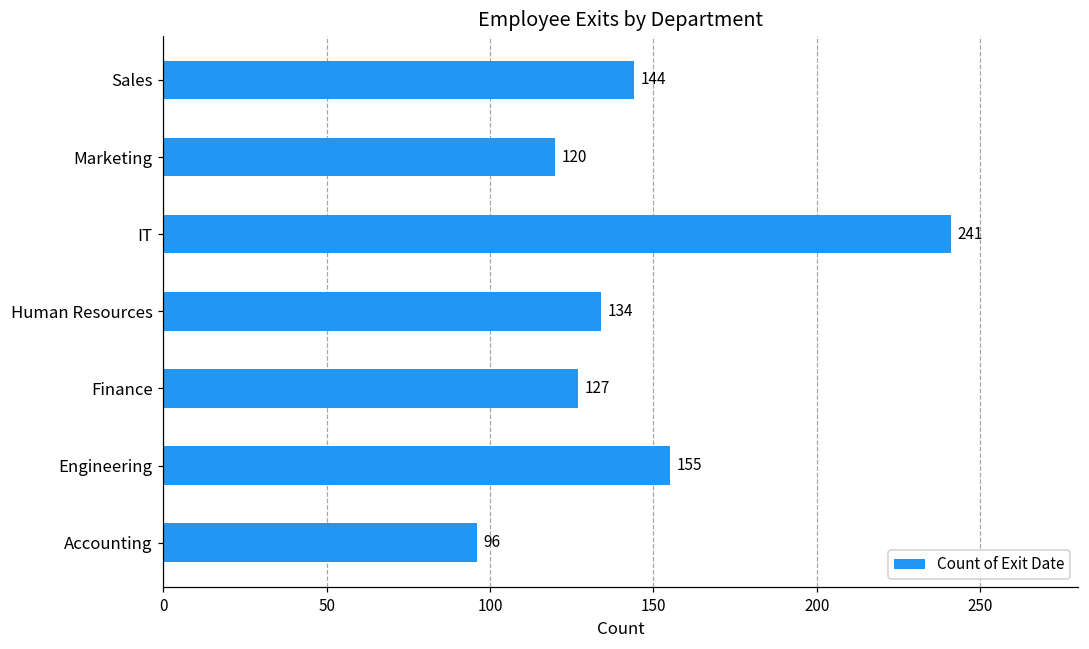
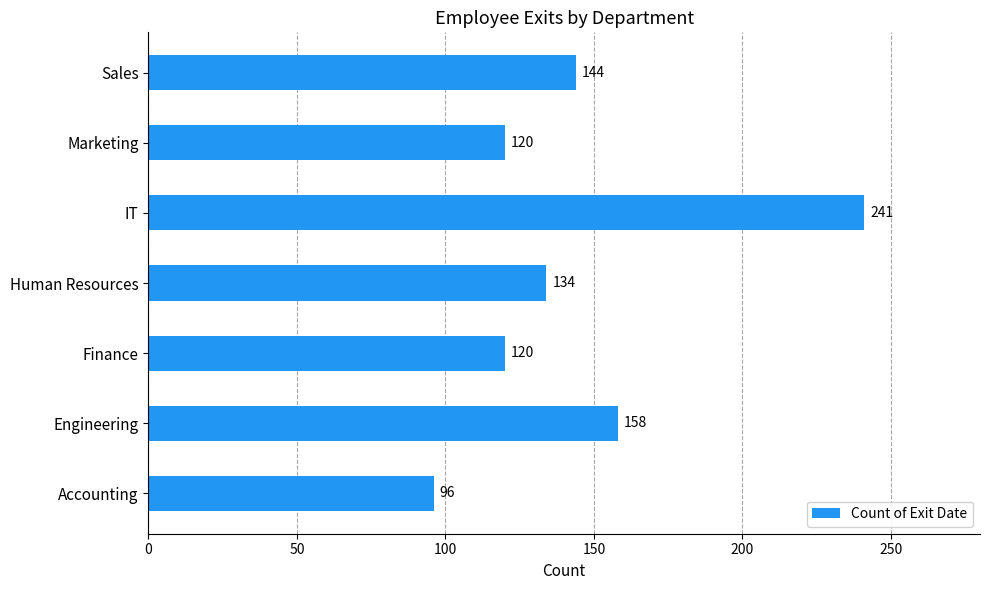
Finance: 127 -> 120
Engineering: 155 -> 158
